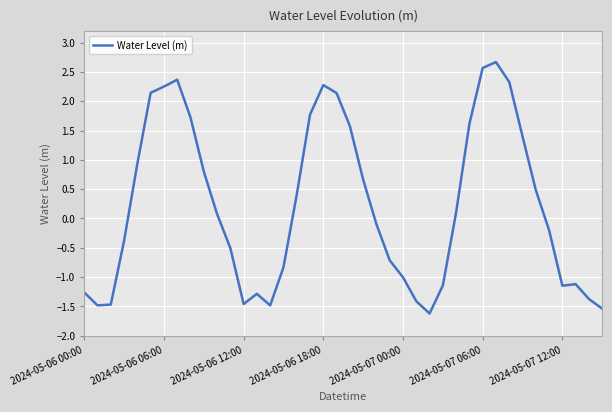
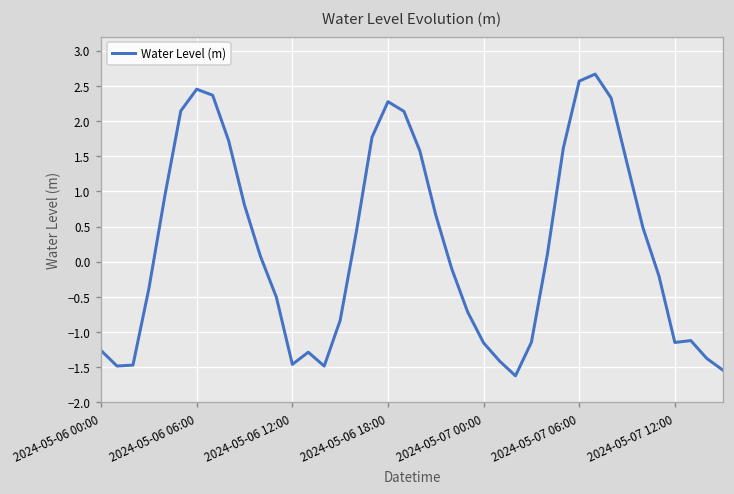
2024-05-06 06:00: 2.3 -> 2.5
2024-05-07 00:00: -1.0 -> -1.2
